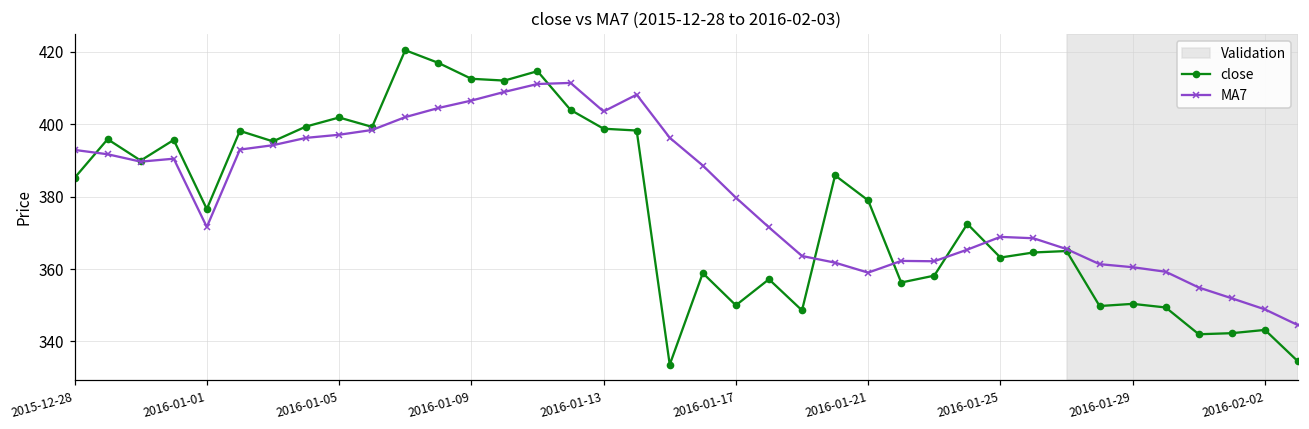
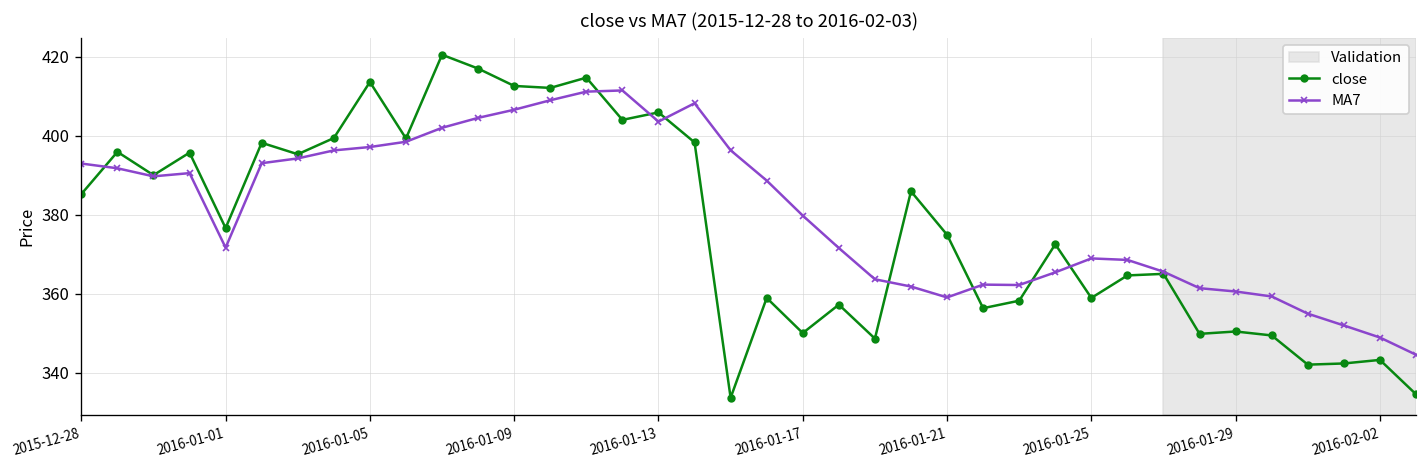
close, 2016-01-05: 402 -> 414
close, 2016-01-13: 399 -> 406
close, 2016-01-21: 379 -> 375
close, 2016-01-25: 363 -> 359
